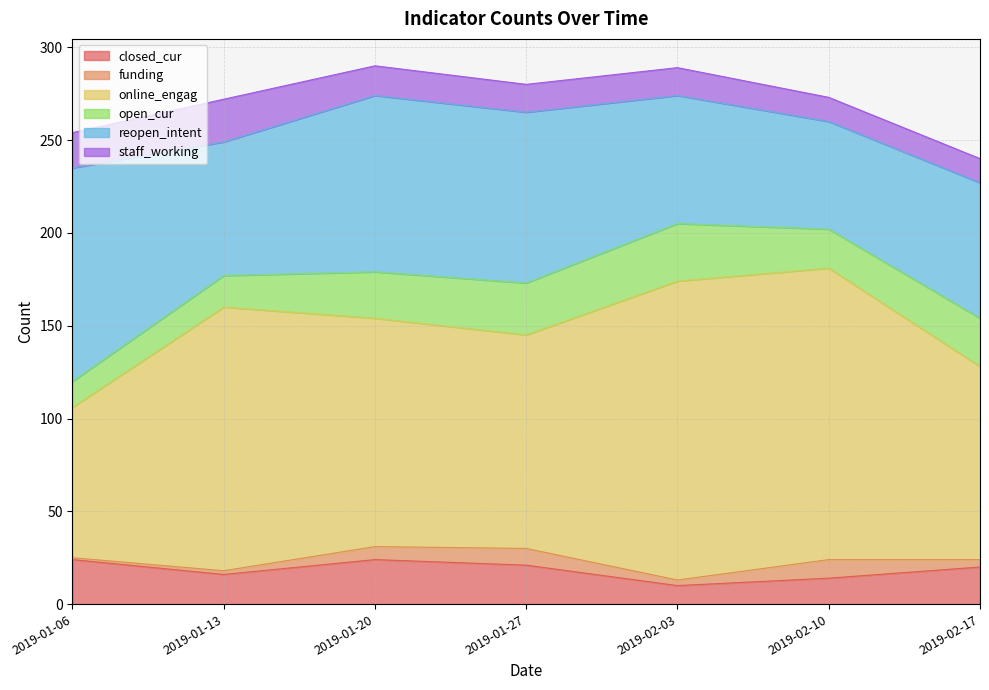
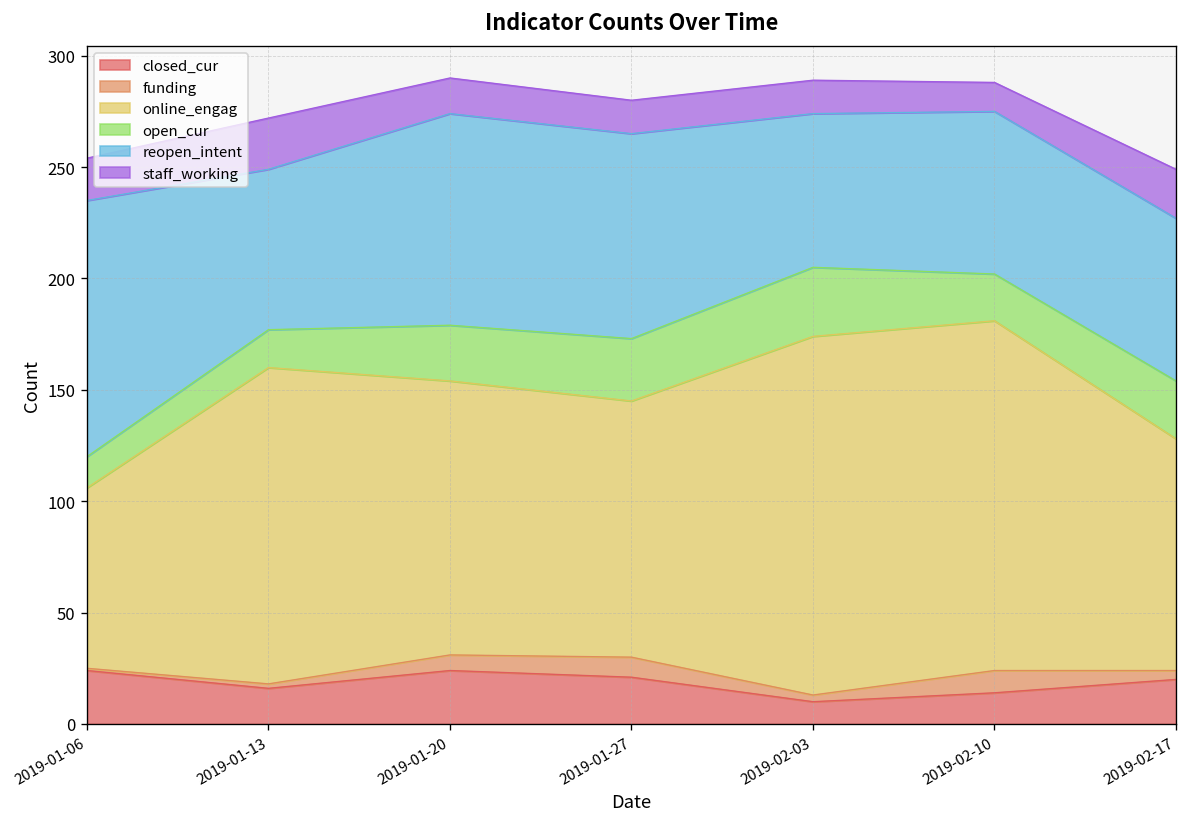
reopen_intent, 2019-02-10: 58 -> 73
staff_working, 2019-02-17: 13 -> 22
